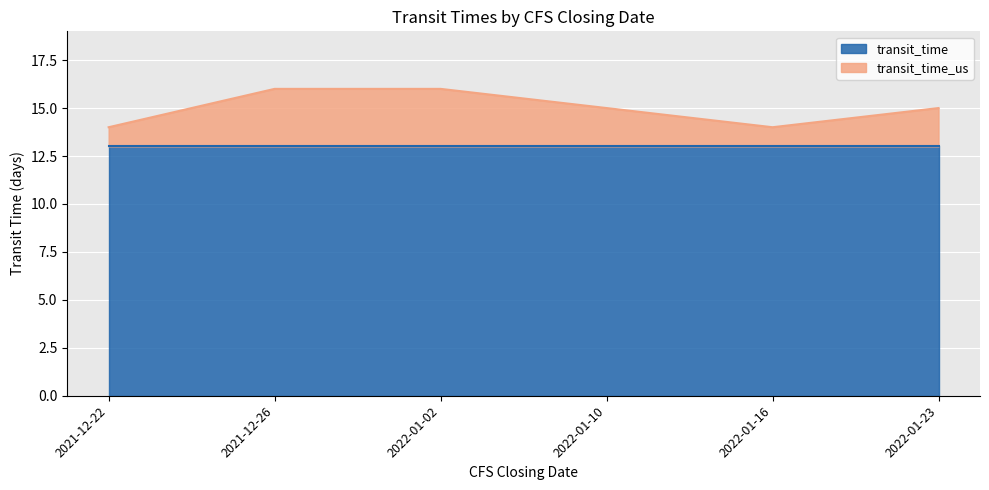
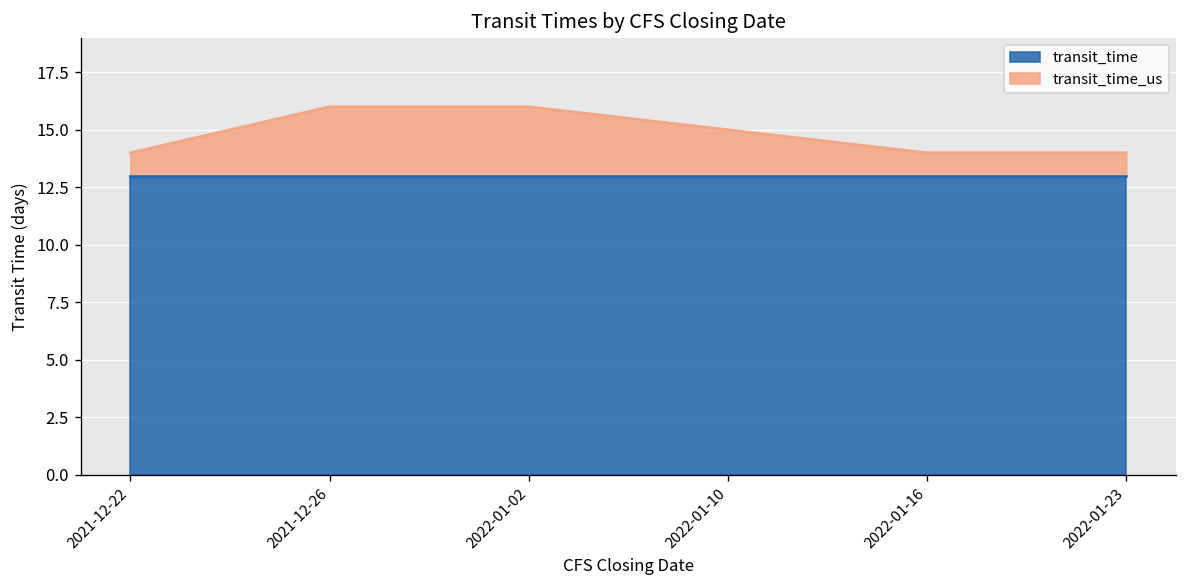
transit_time_us, 2022-01-23: 15 -> 14
